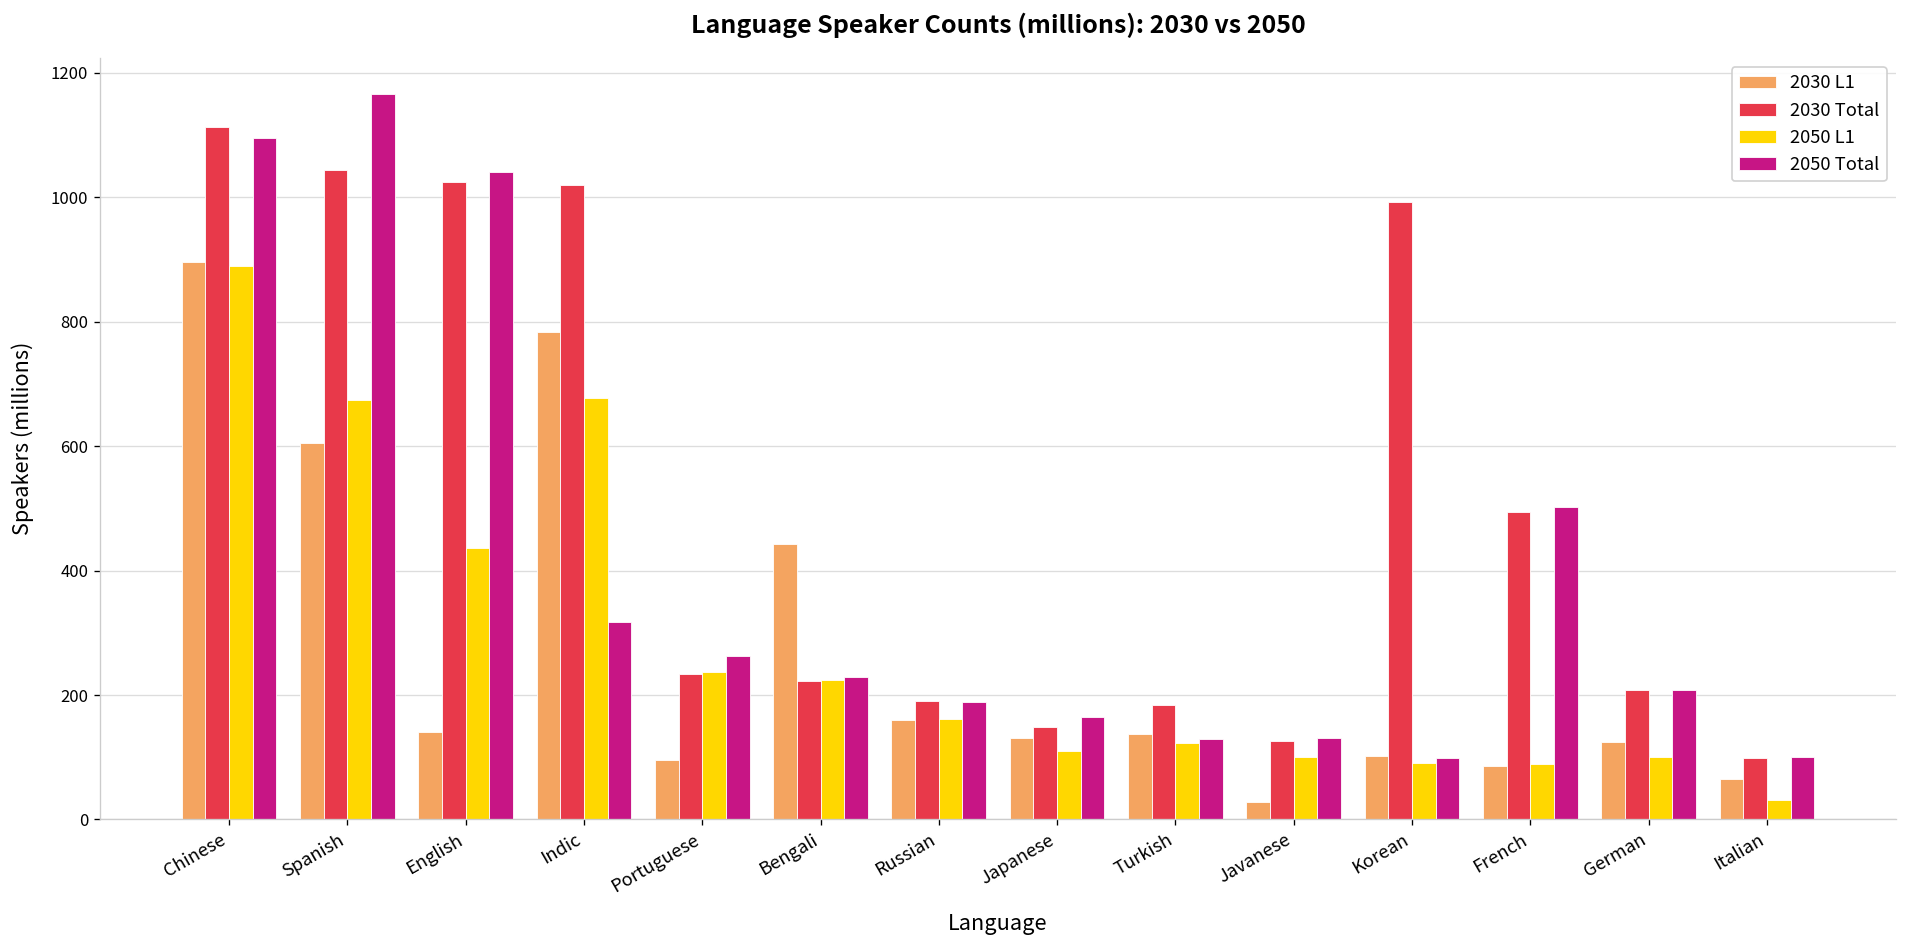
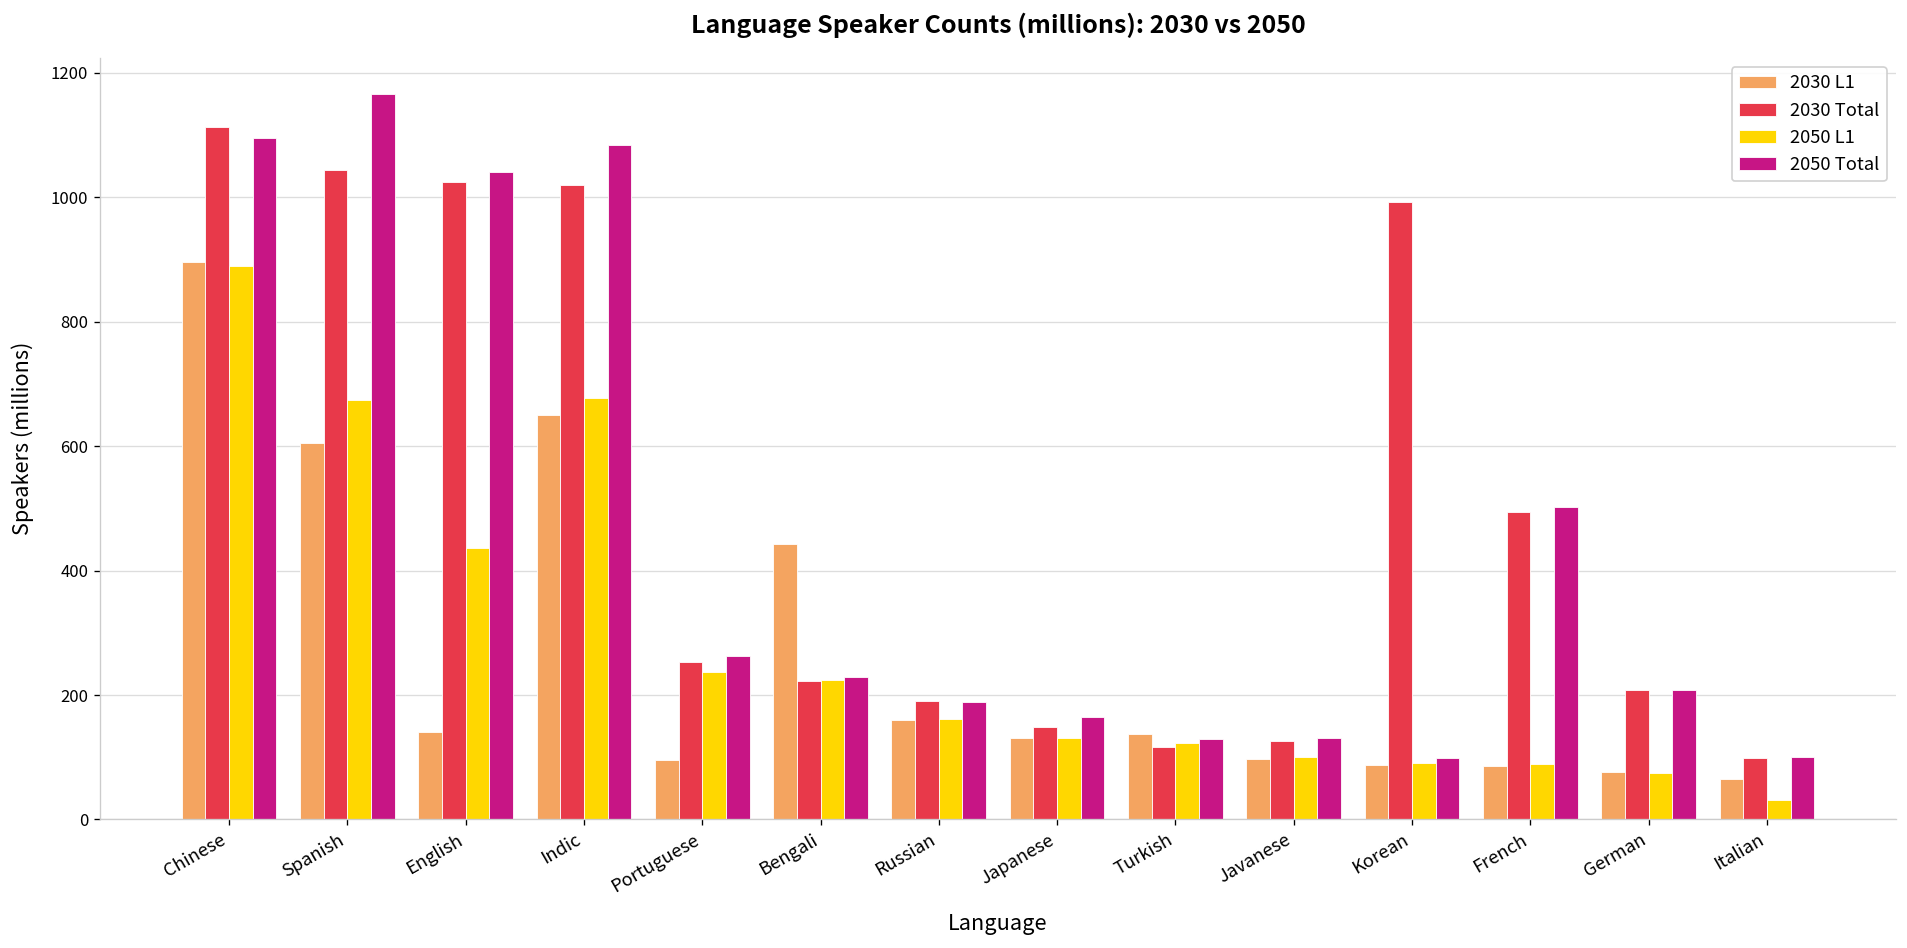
2030 L1, Indic: 780 -> 650
2050 Total, Indic: 320 -> 1080
2030 Total, Portuguese: 230 -> 250
2050 L1, Japanese: 110 -> 130
2030 Total, Turkish: 180 -> 120
2030 L1, Javanese: 30 -> 100
2030 L1, Korean: 100 -> 90
2030 L1, German: 130 -> 80
2050 L1, German: 100 -> 70
